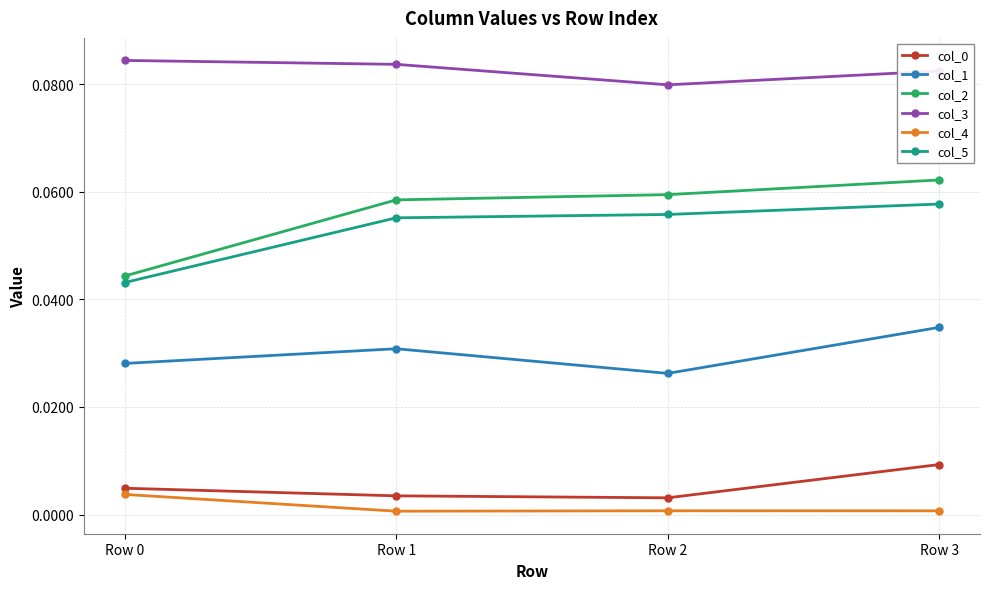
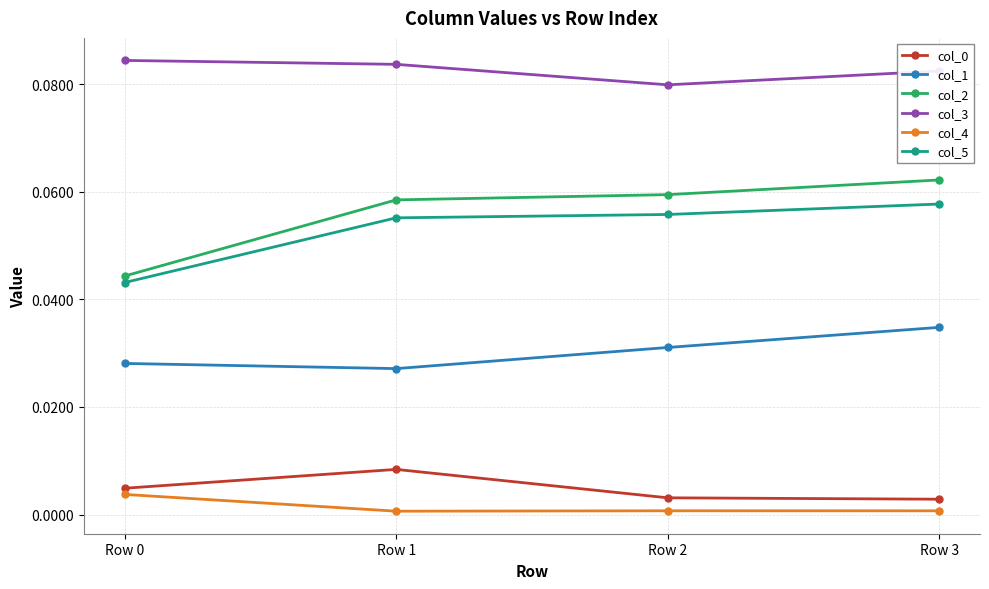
col_0, Row 1: 0.003 -> 0.008
col_1, Row 1: 0.031 -> 0.027
col_1, Row 2: 0.026 -> 0.031
col_0, Row 3: 0.009 -> 0.003
